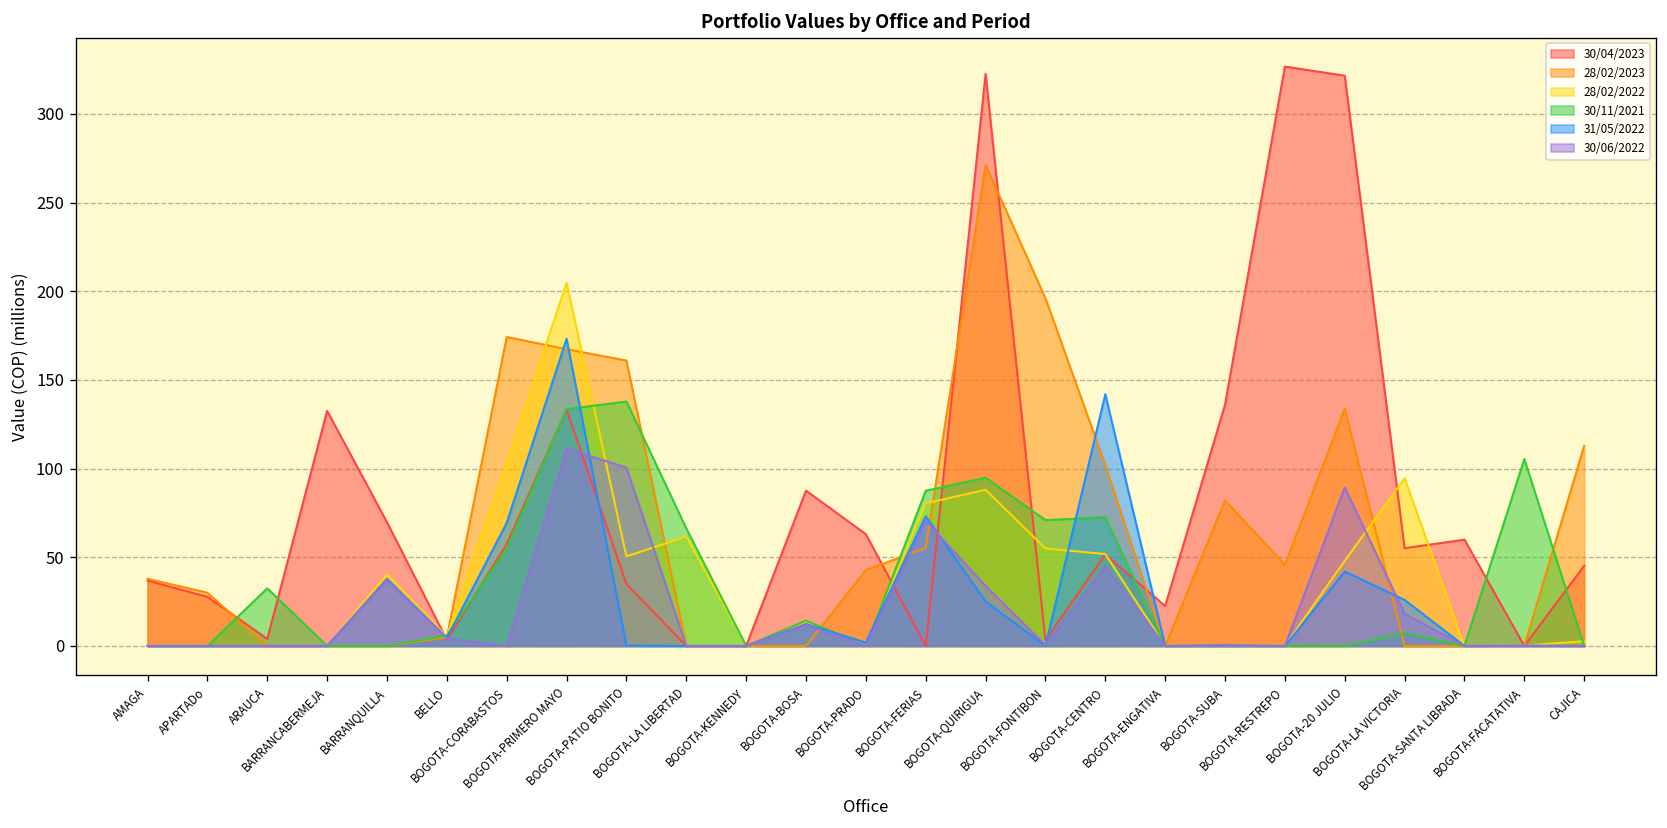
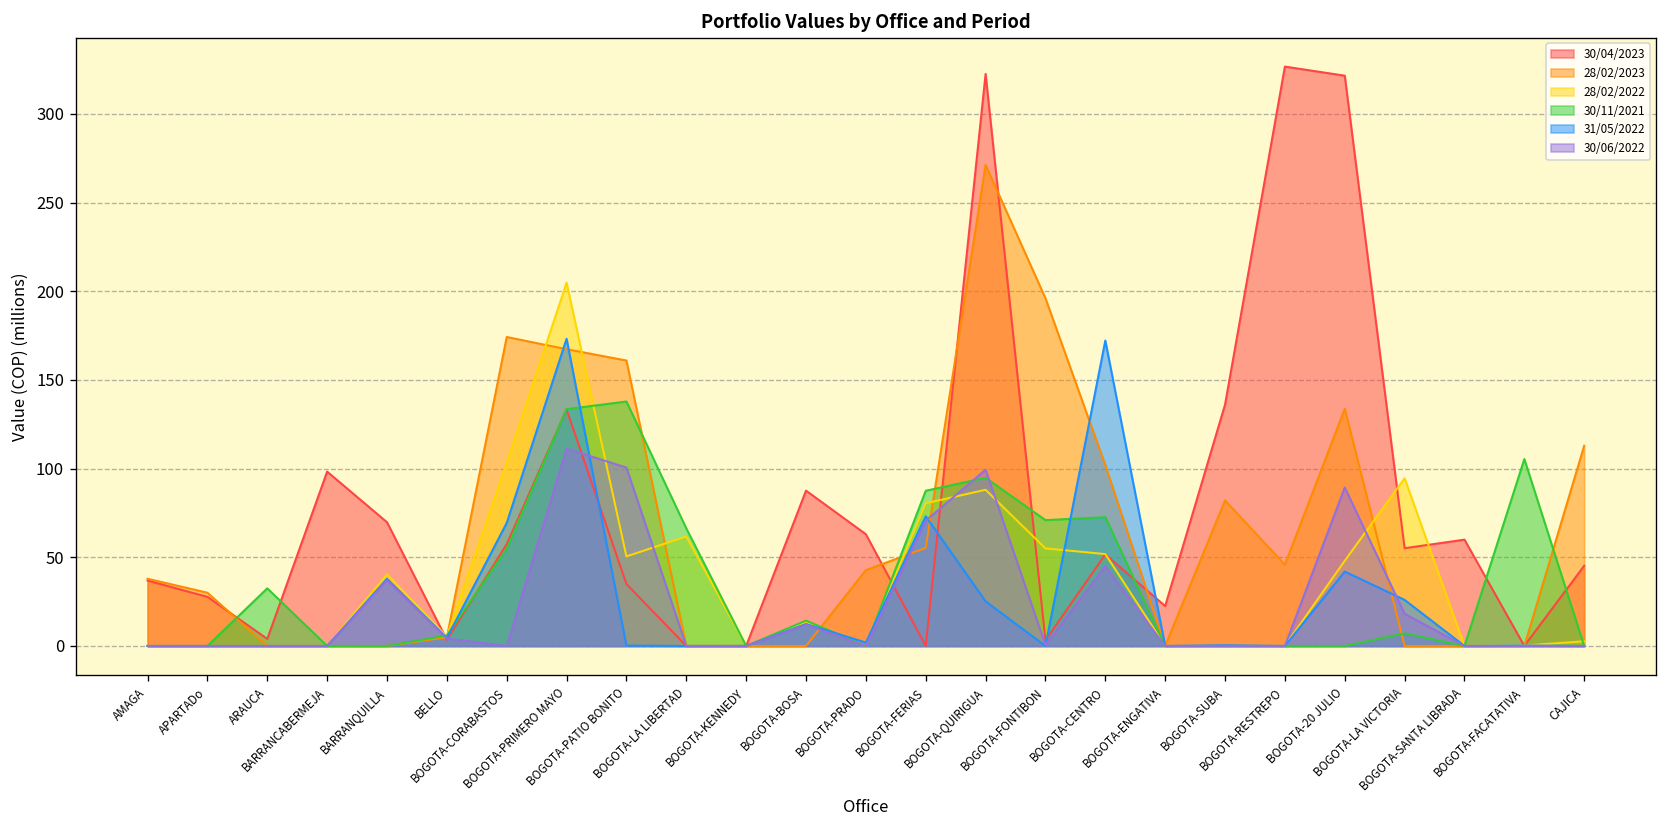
30/04/2023, BARRANCABERMEJA: 133 -> 98
30/06/2022, BOGOTA-QUIRIGUA: 34 -> 99
31/05/2022, BOGOTA-CENTRO: 142 -> 172
